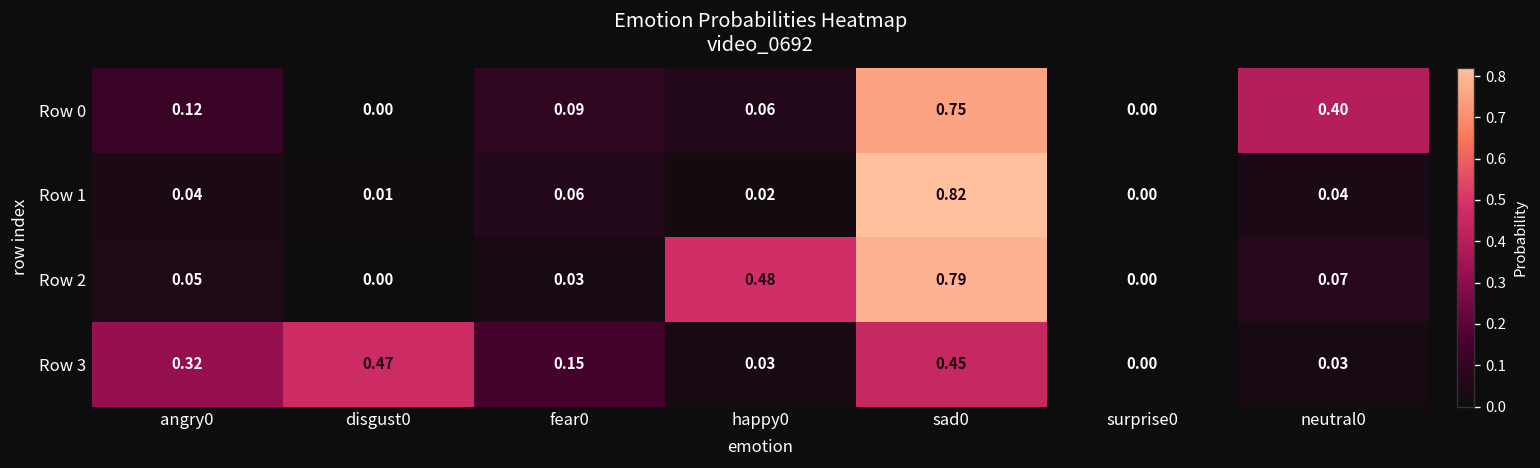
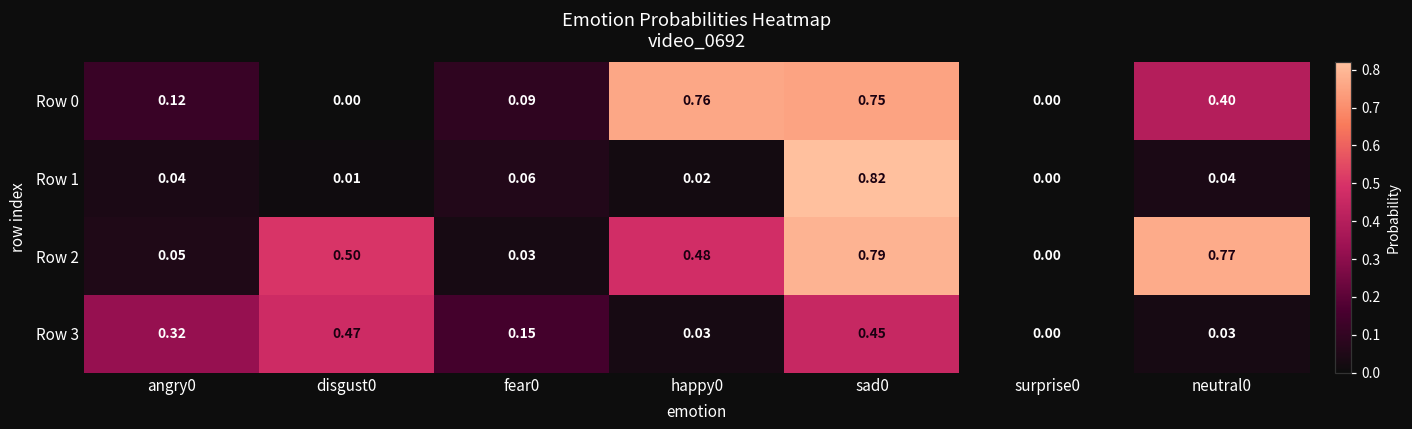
Row 0, happy0: 0.06 -> 0.76
Row 2, disgust0: 0.00 -> 0.50
Row 2, neutral0: 0.07 -> 0.77
